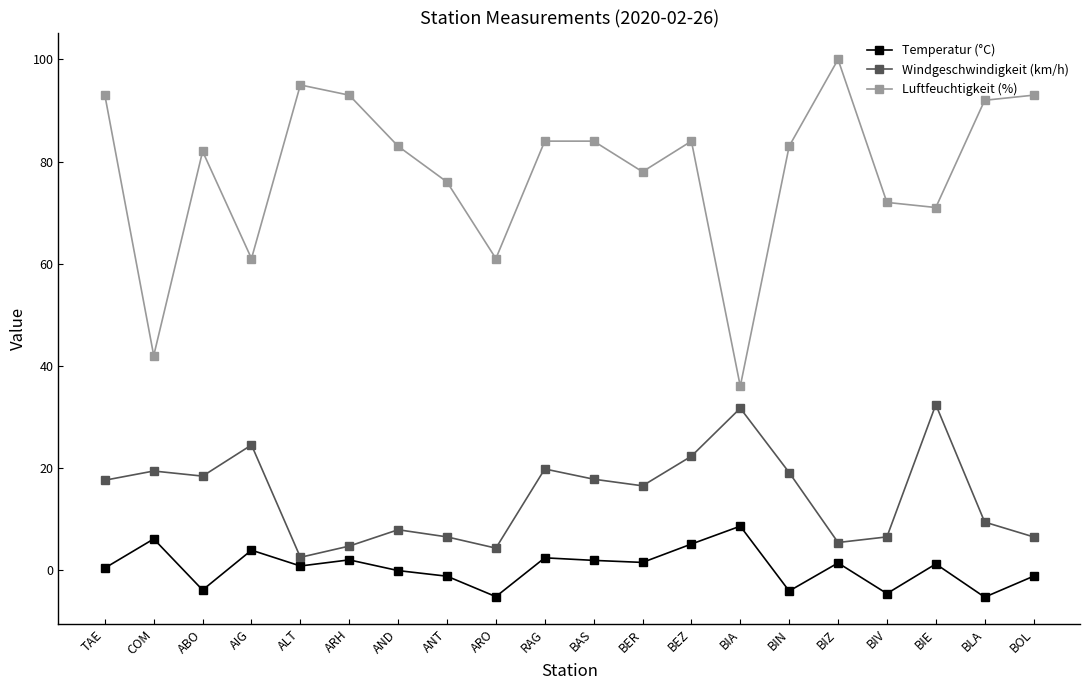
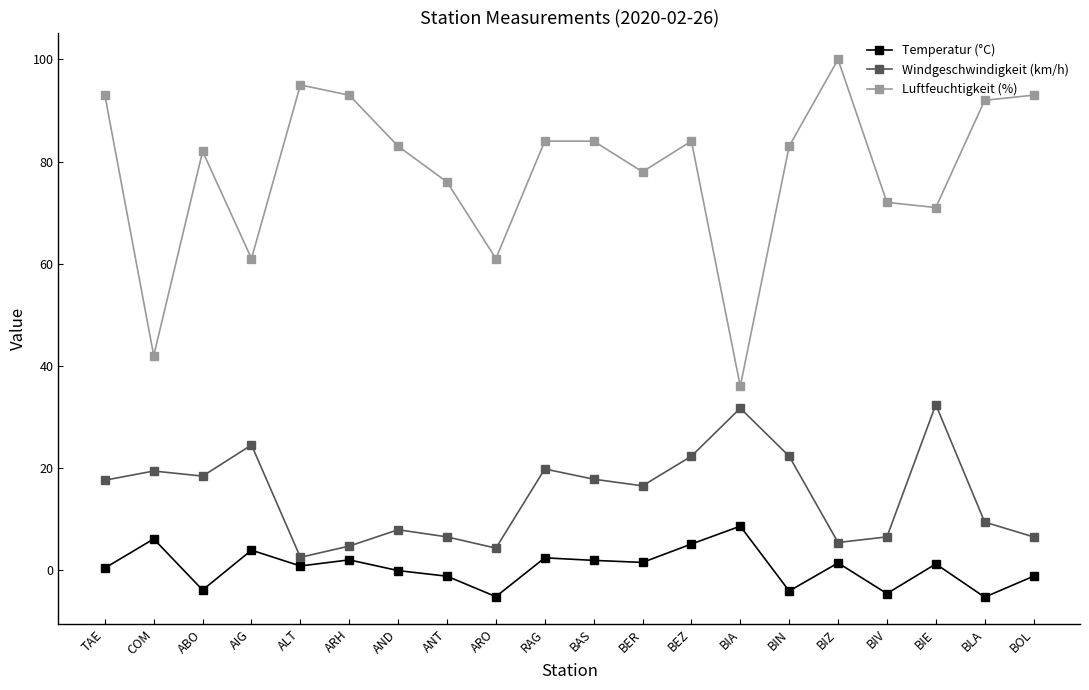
Windgeschwindigkeit (km/h), BIN: 19 -> 22
